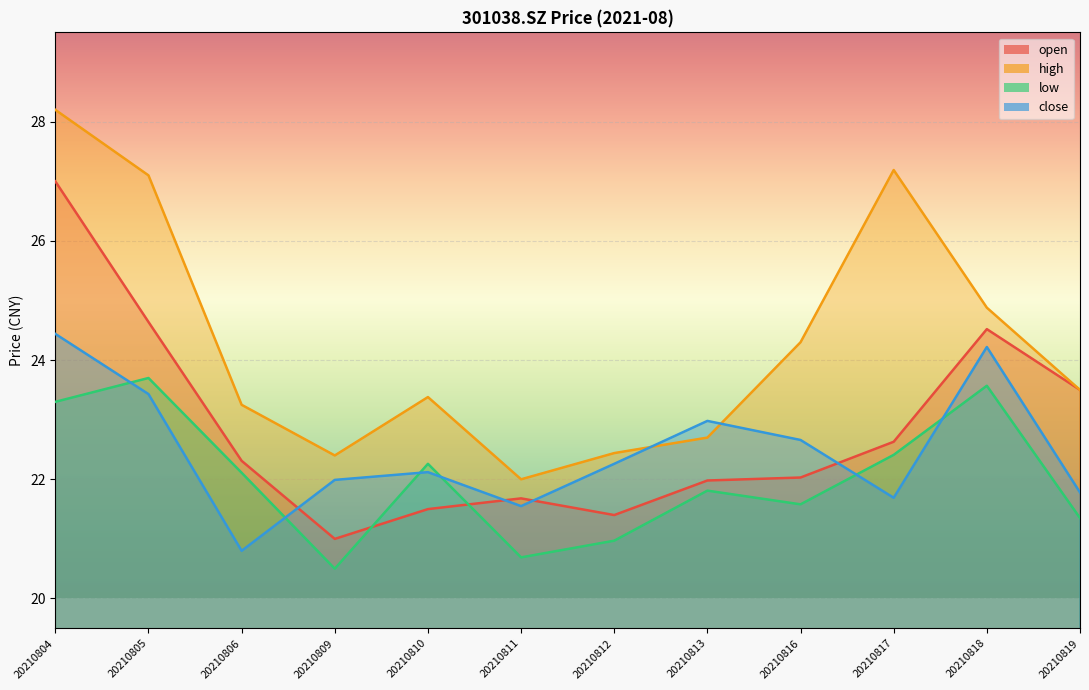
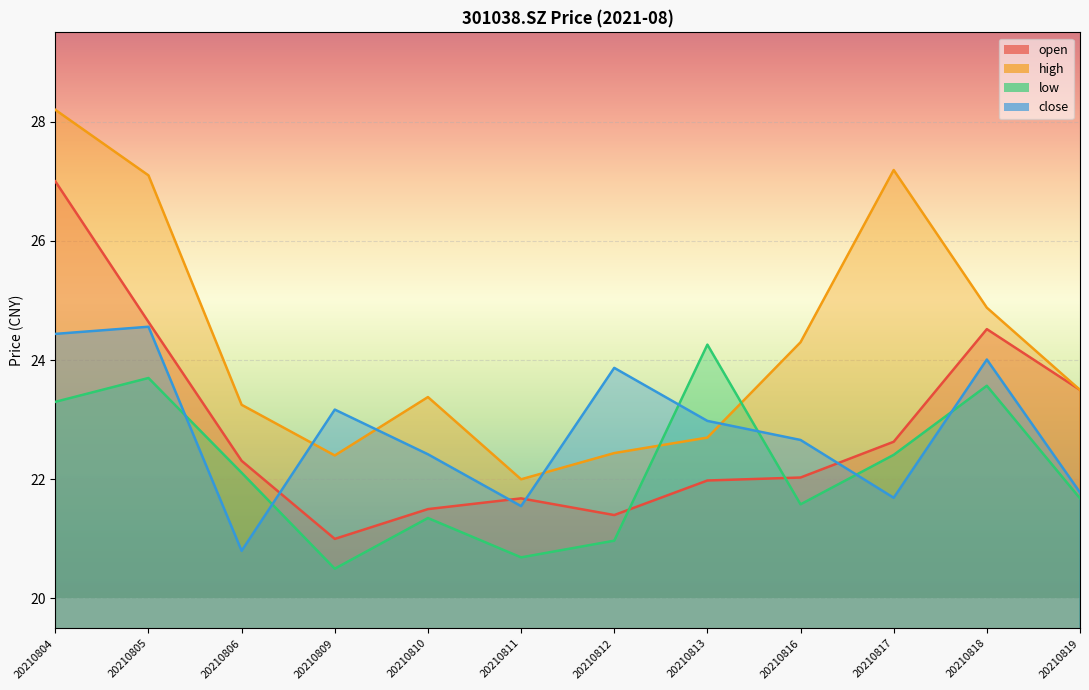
close, 20210805: 23.4 -> 24.6
close, 20210809: 22.0 -> 23.2
low, 20210810: 22.3 -> 21.4
close, 20210810: 22.1 -> 22.4
close, 20210812: 22.3 -> 23.9
low, 20210813: 21.8 -> 24.3
close, 20210818: 24.2 -> 24.0
low, 20210819: 21.4 -> 21.7
